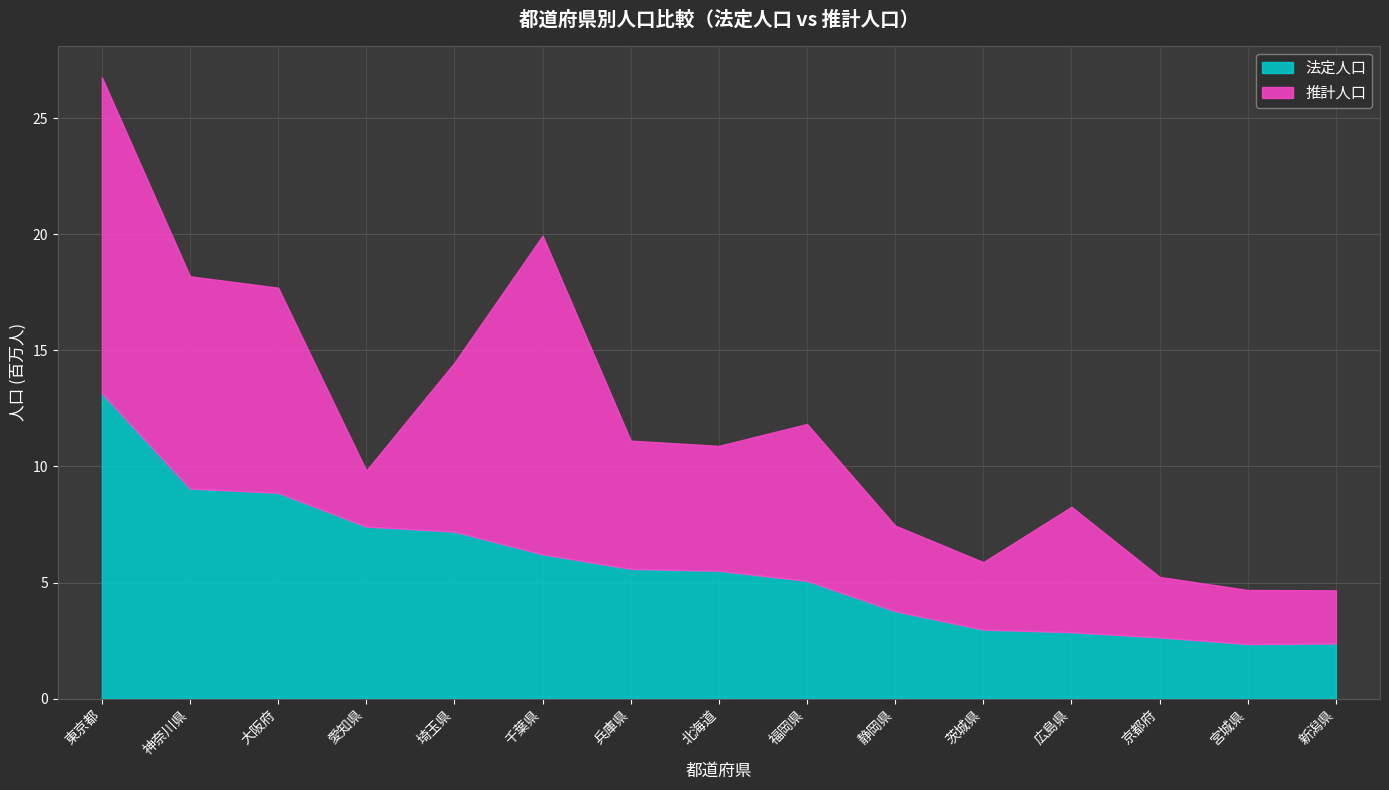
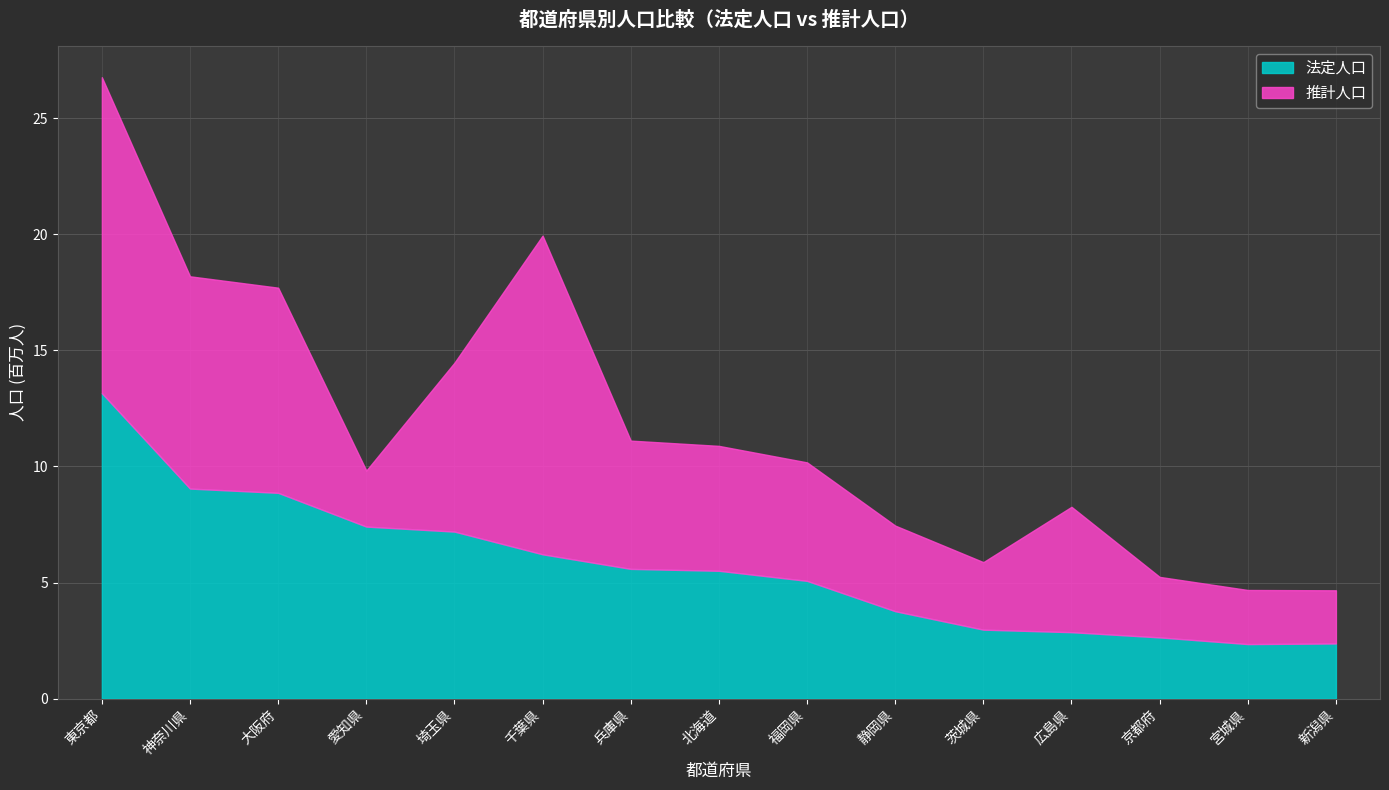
推計人口, 福岡県: 6.8 -> 5.1
